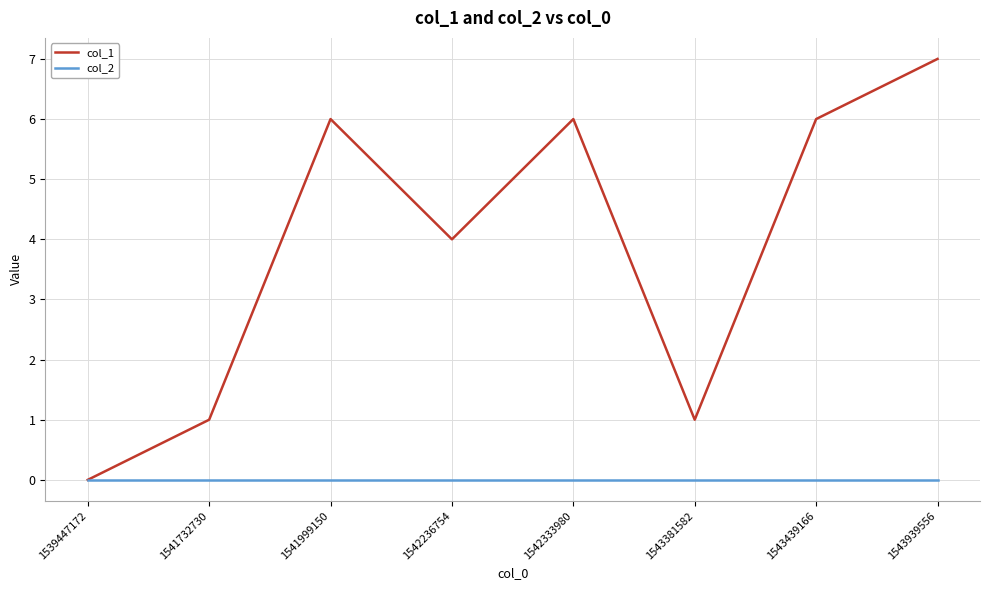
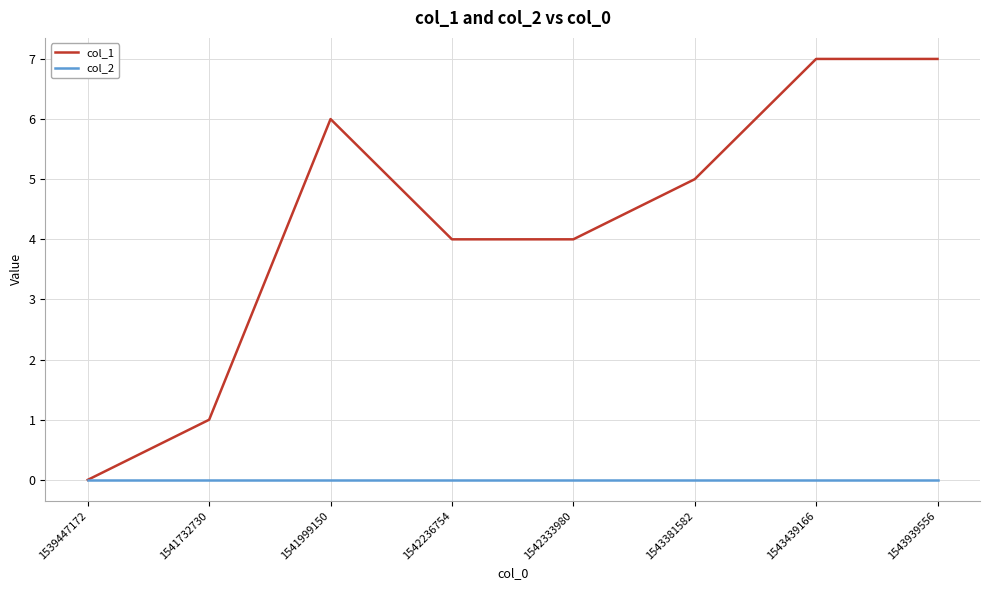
col_1, 1542333980: 6 -> 4
col_1, 1543381582: 1 -> 5
col_1, 1543439166: 6 -> 7
